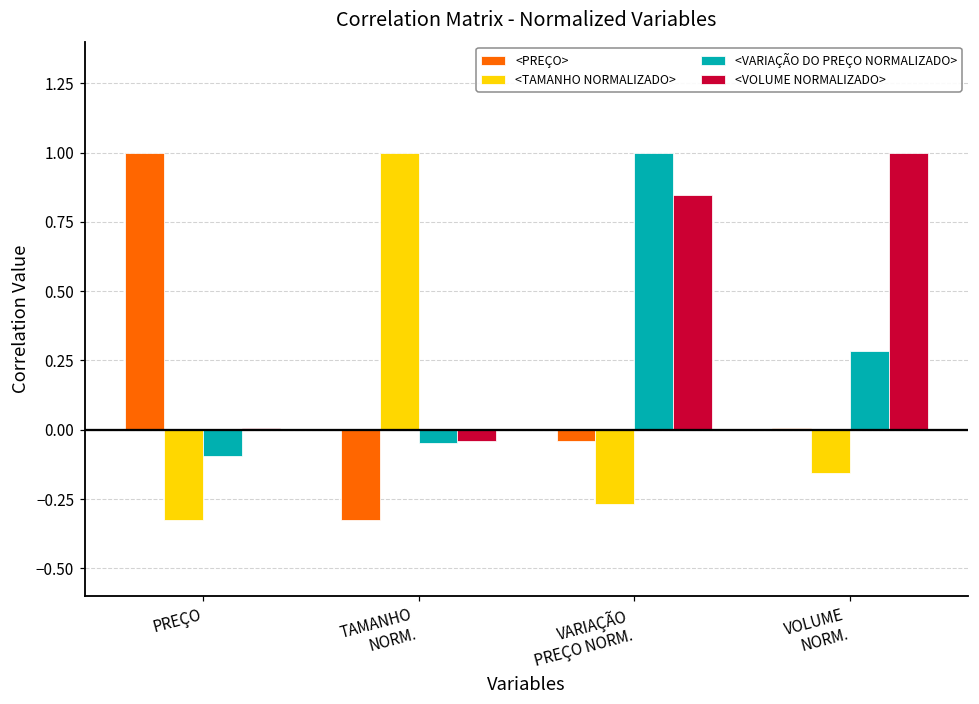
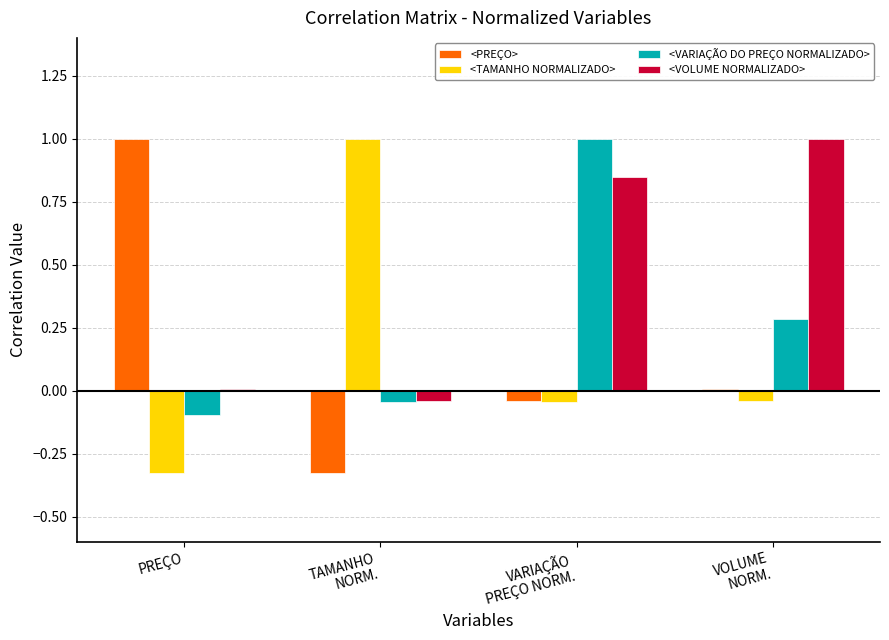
<TAMANHO NORMALIZADO>, VARIAÇÃO PREÇO NORM.: -0.27 -> -0.05
<TAMANHO NORMALIZADO>, VOLUME NORM.: -0.16 -> -0.04
